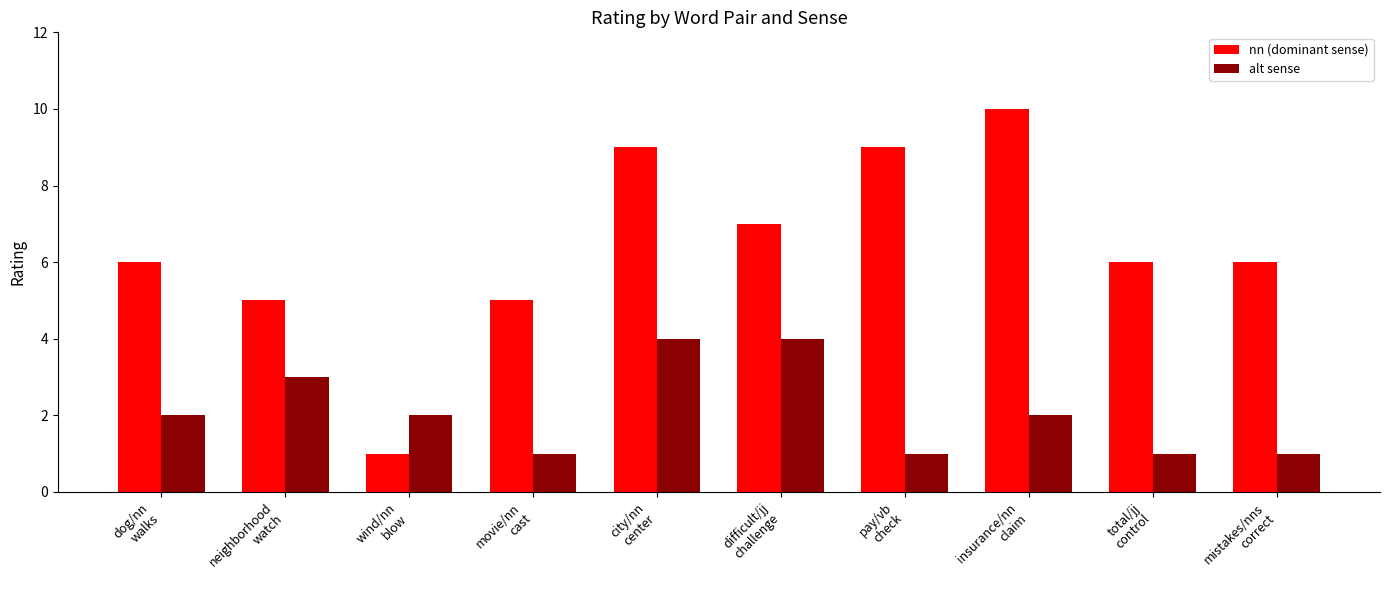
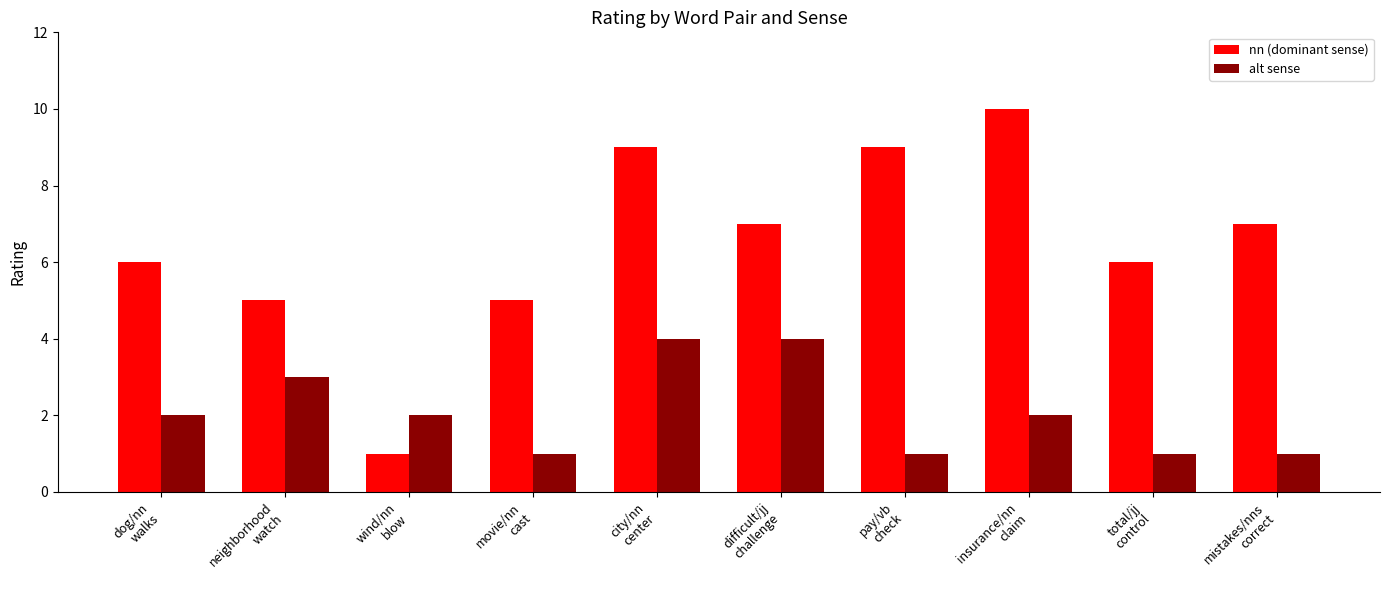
nn (dominant sense), mistakes/nns correct: 6 -> 7
